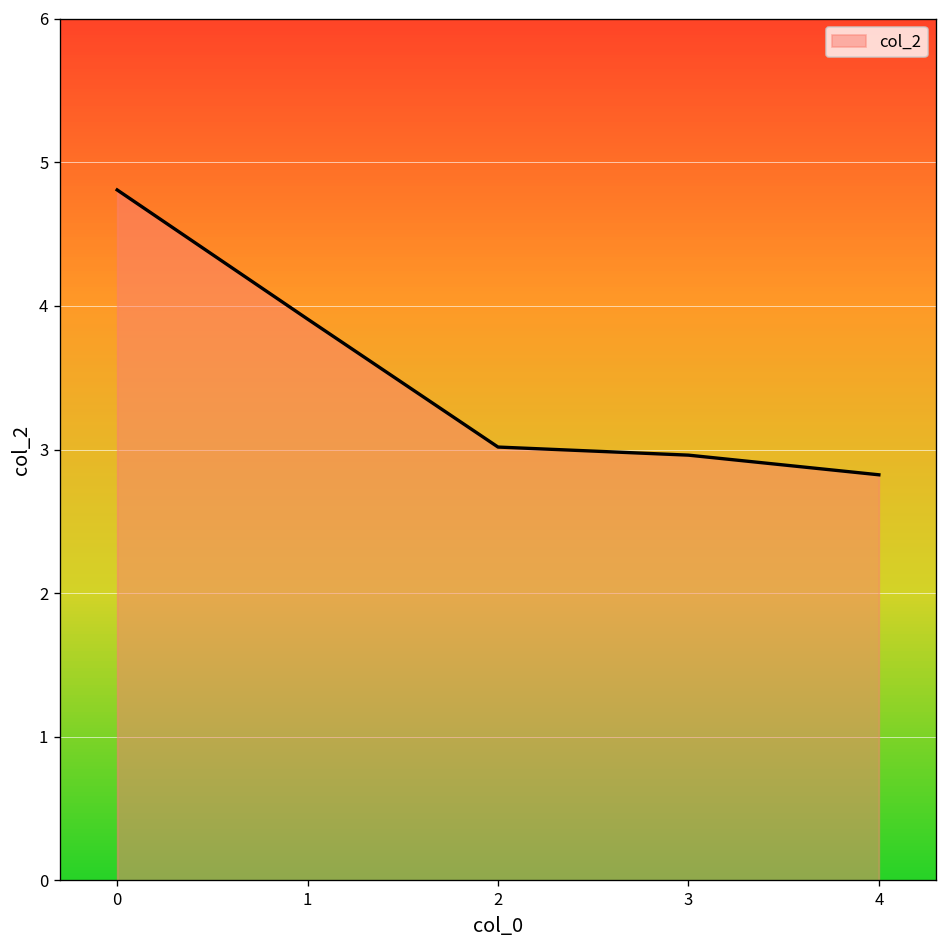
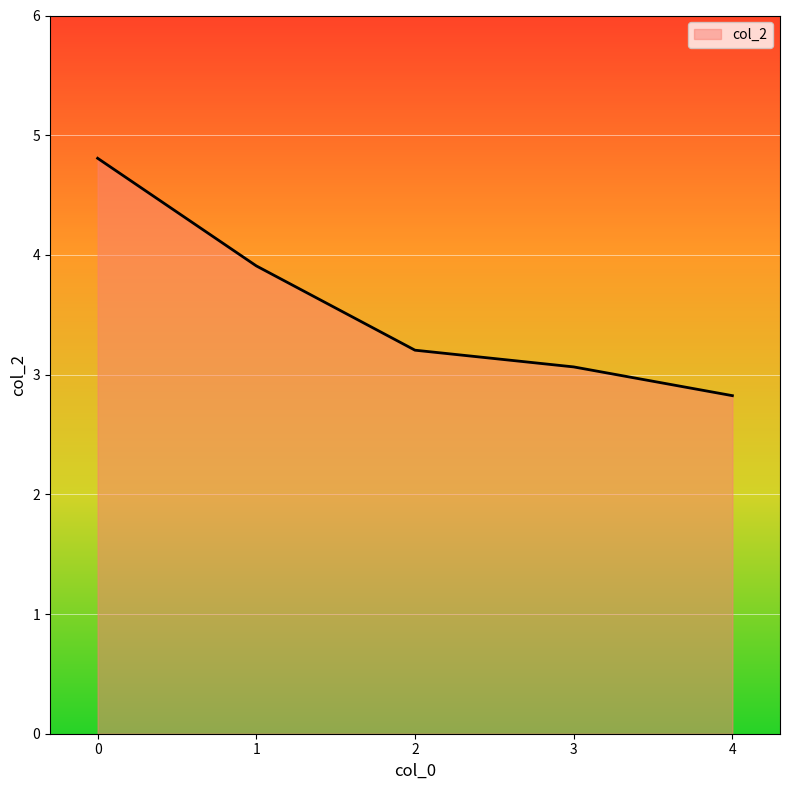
2: 3.02 -> 3.20
3: 2.96 -> 3.06
